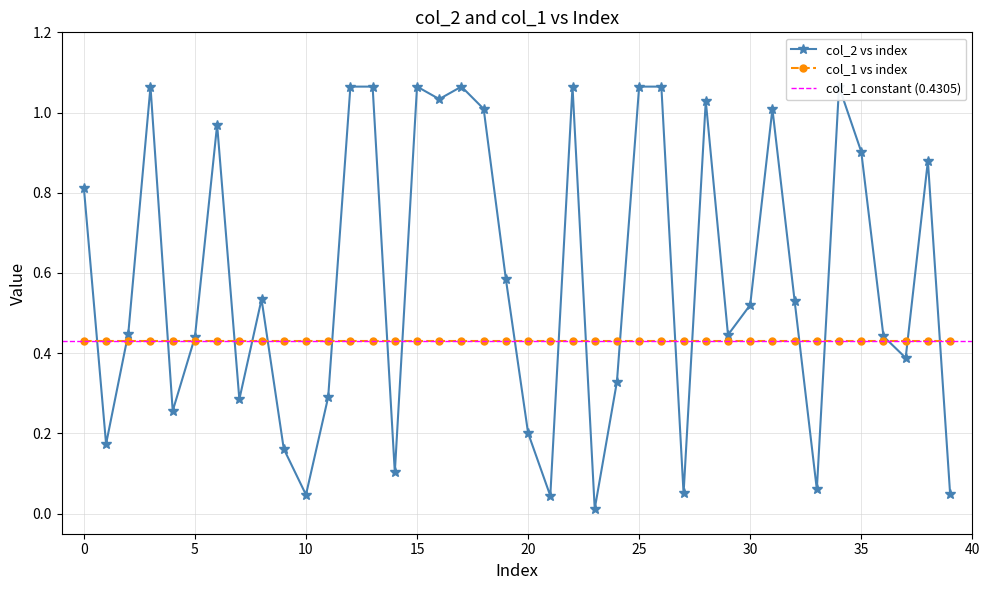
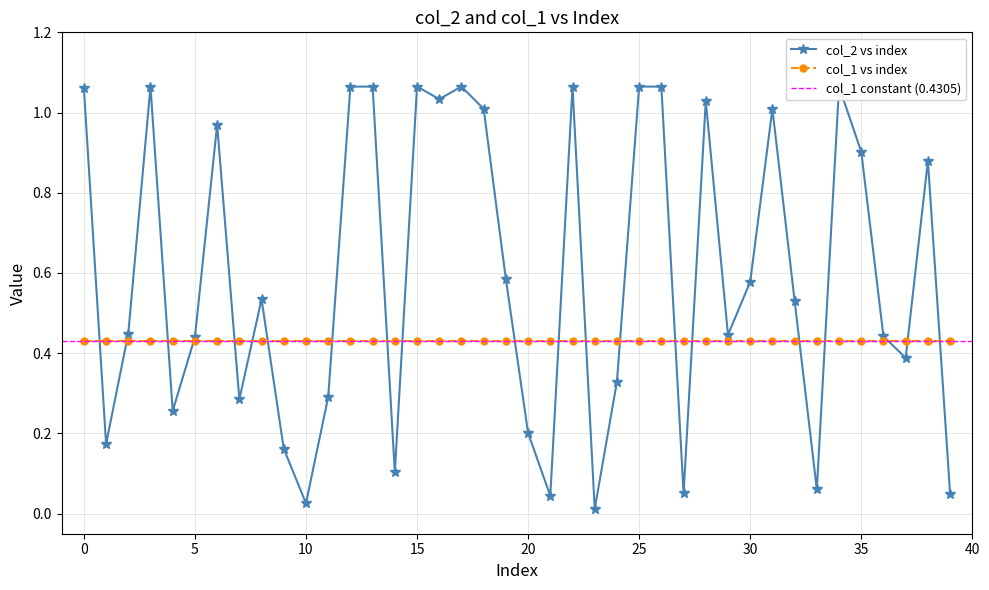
col_2 vs index, 0: 0.81 -> 1.06
col_2 vs index, 10: 0.05 -> 0.03
col_2 vs index, 30: 0.52 -> 0.58
